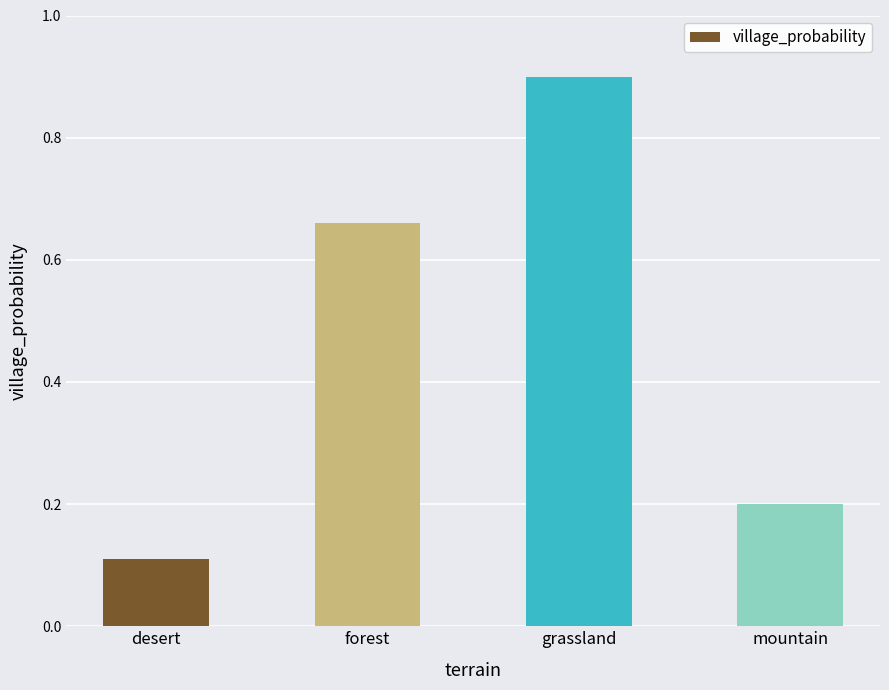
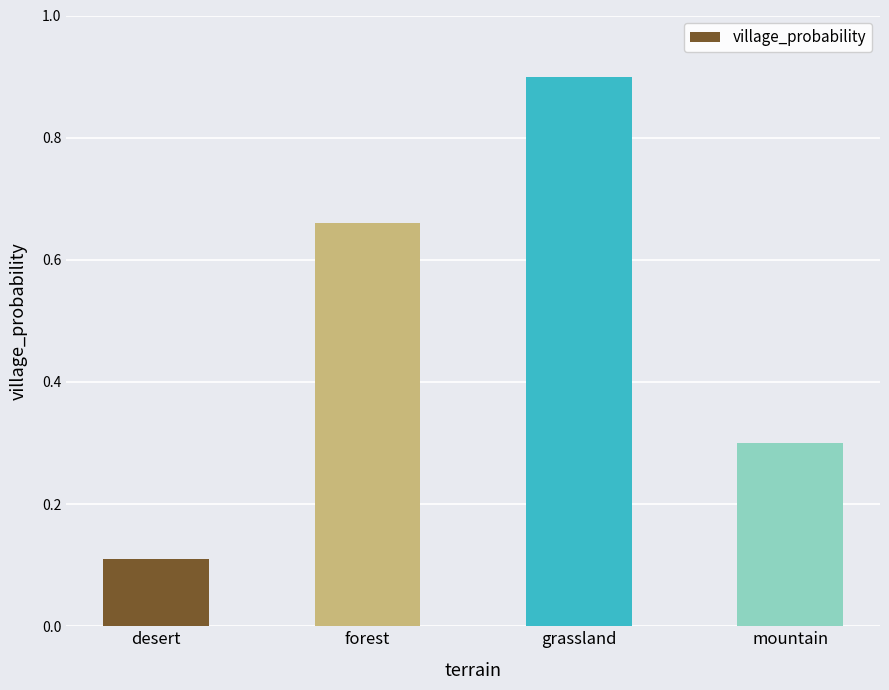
mountain: 0.2 -> 0.3
